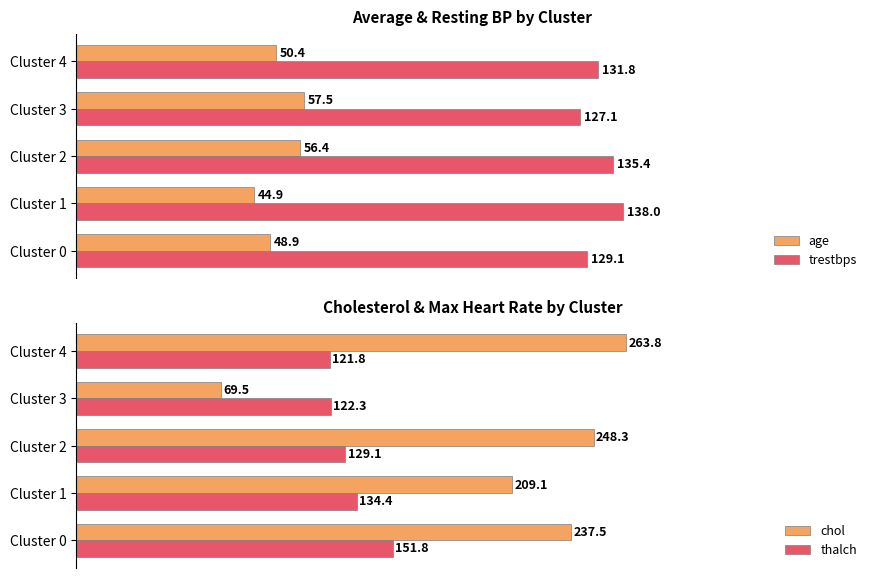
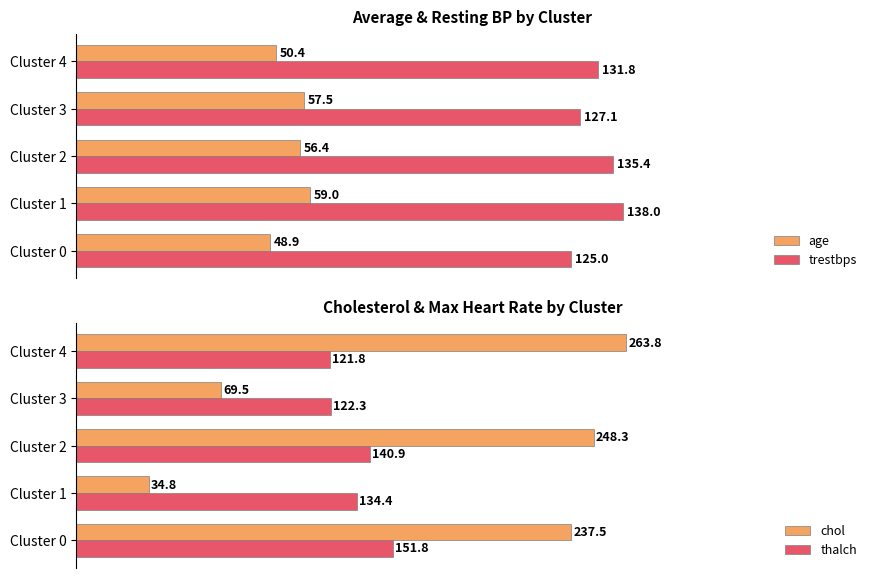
Average & Resting BP by Cluster, age, Cluster 1: 44.9 -> 59.0
Average & Resting BP by Cluster, trestbps, Cluster 0: 129.1 -> 125.0
Cholesterol & Max Heart Rate by Cluster, thalch, Cluster 2: 129.1 -> 140.9
Cholesterol & Max Heart Rate by Cluster, chol, Cluster 1: 209.1 -> 34.8
